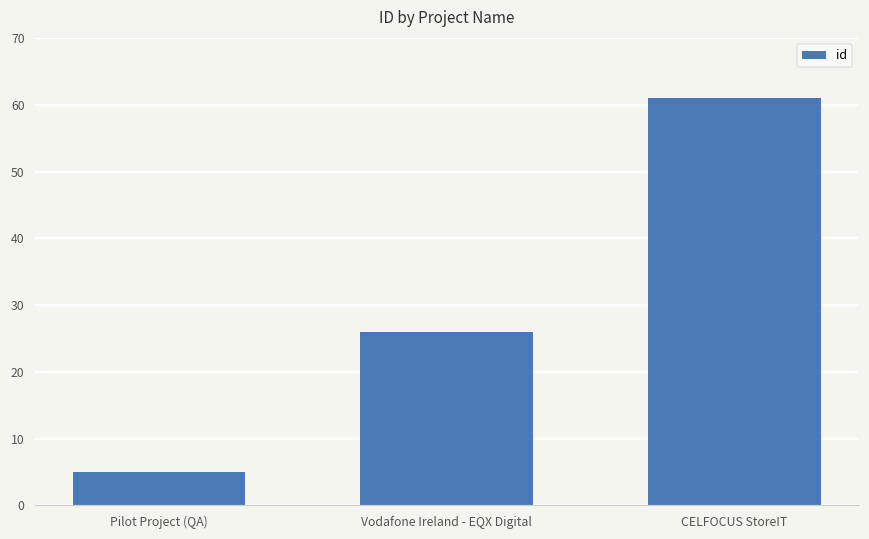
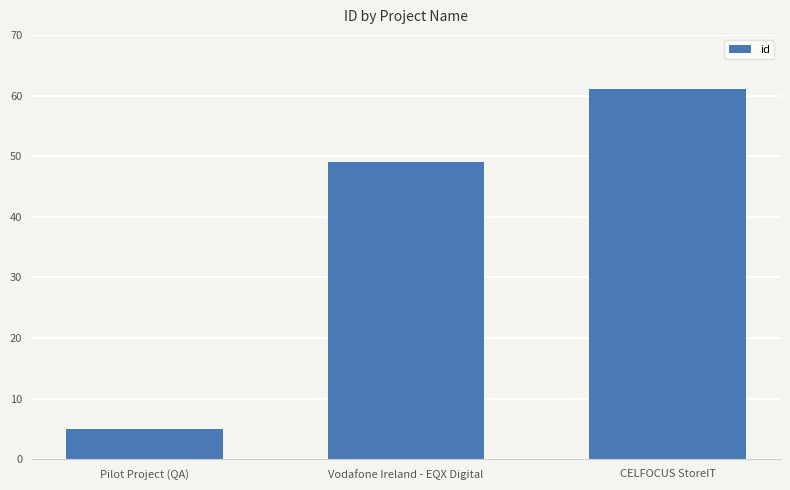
Vodafone Ireland - EQX Digital: 26 -> 49
